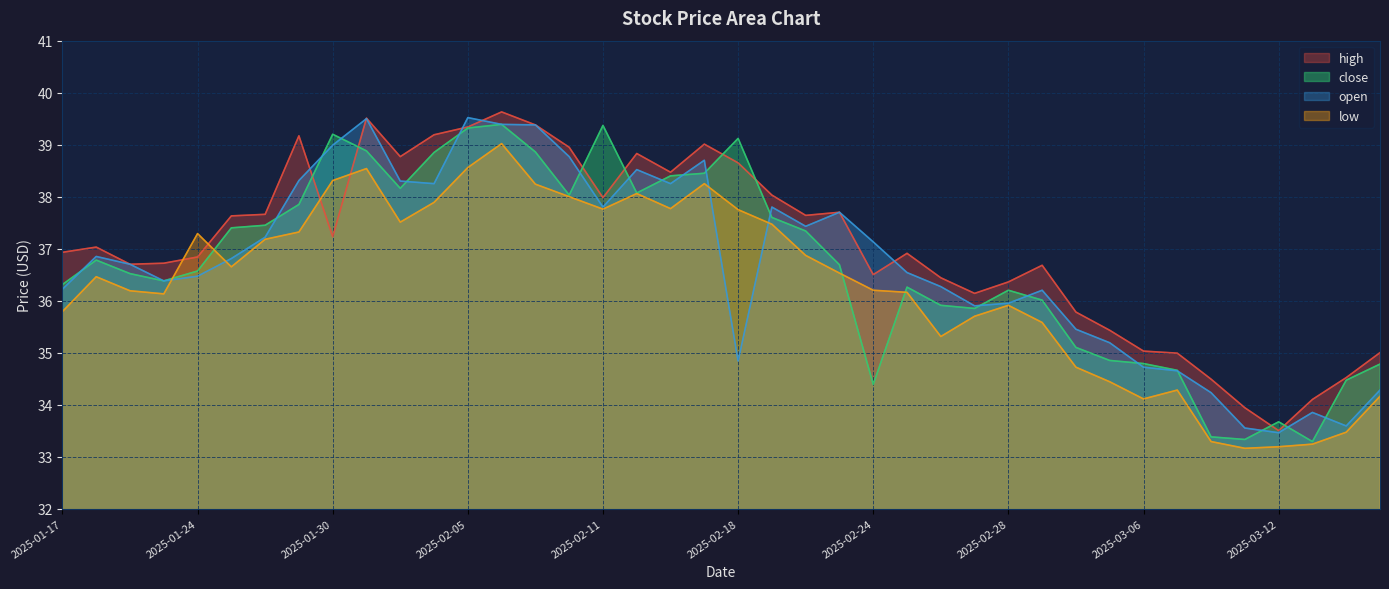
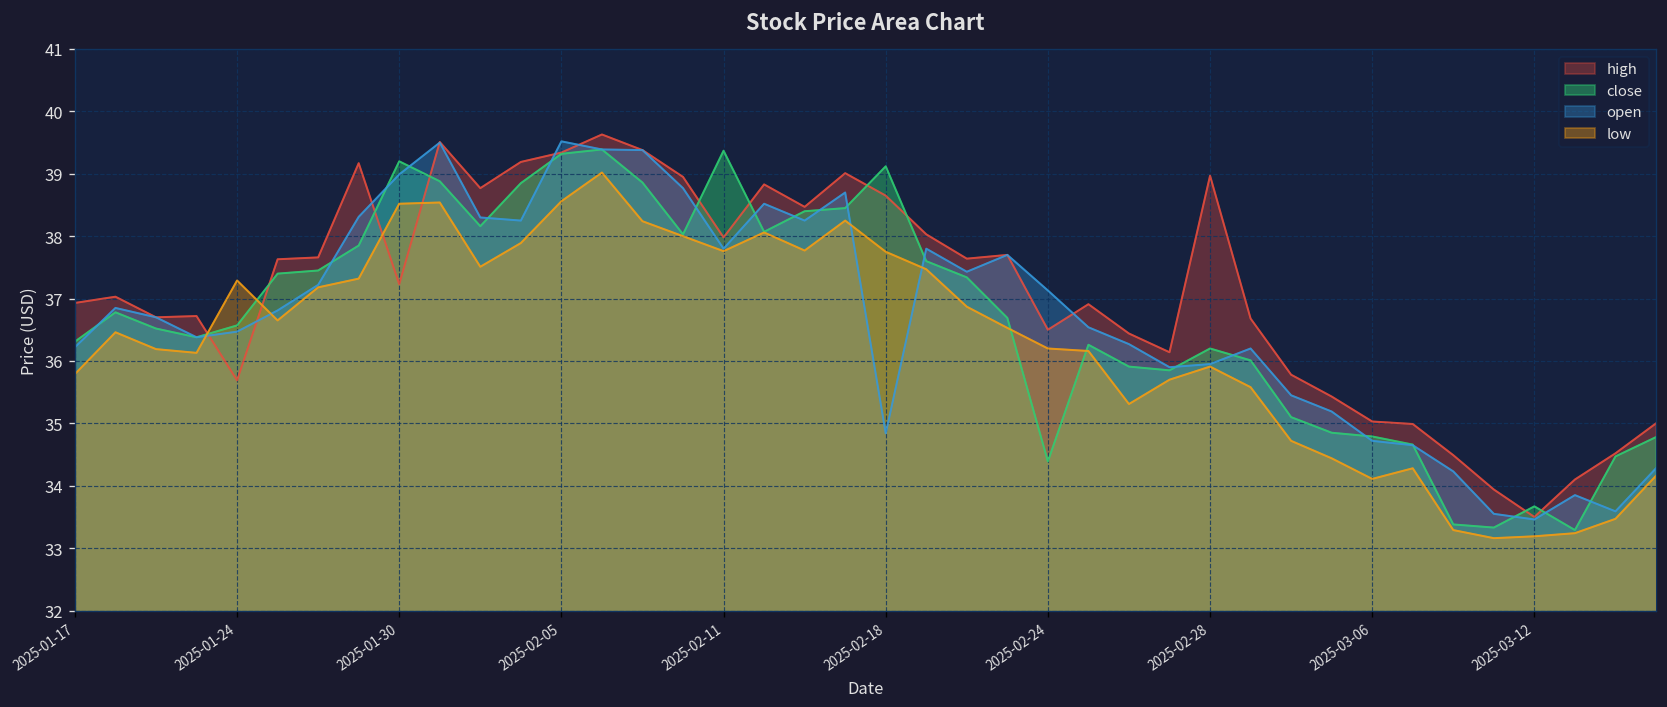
high, 2025-01-24: 36.8 -> 35.7
low, 2025-01-30: 38.3 -> 38.5
high, 2025-02-28: 36.4 -> 39.0
